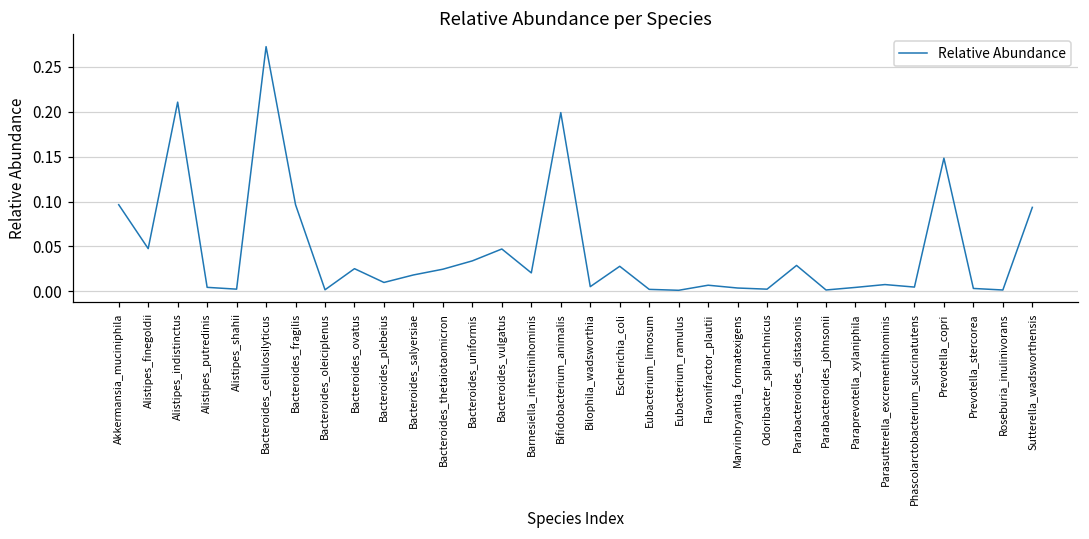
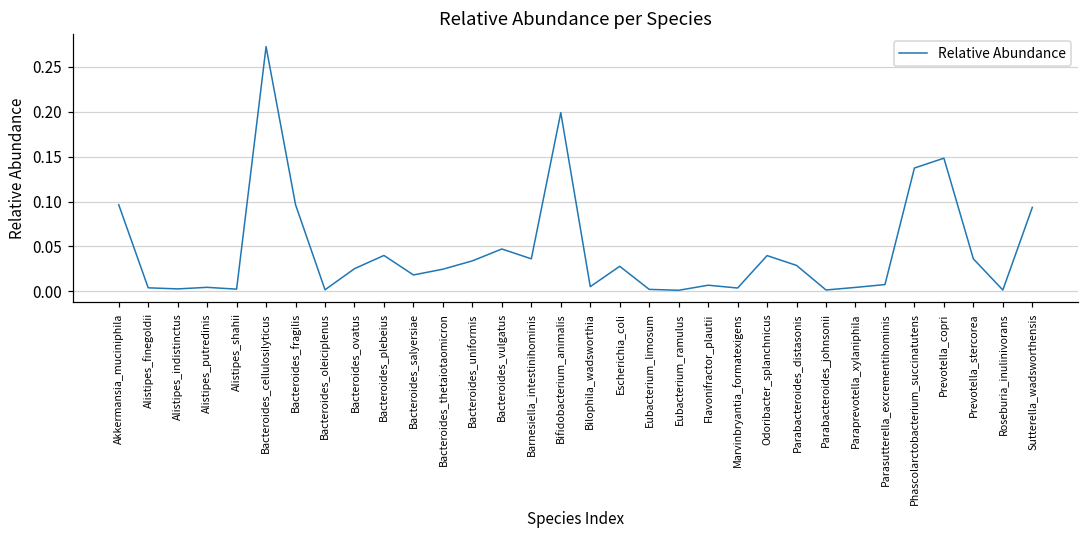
Alistipes_finegoldii: 0.05 -> 0.00
Alistipes_indistinctus: 0.21 -> 0.00
Bacteroides_plebeius: 0.01 -> 0.04
Barnesiella_intestinihominis: 0.02 -> 0.04
Odoribacter_splanchnicus: 0.00 -> 0.04
Phascolarctobacterium_succinatutens: 0.00 -> 0.14
Prevotella_stercorea: 0.00 -> 0.04
